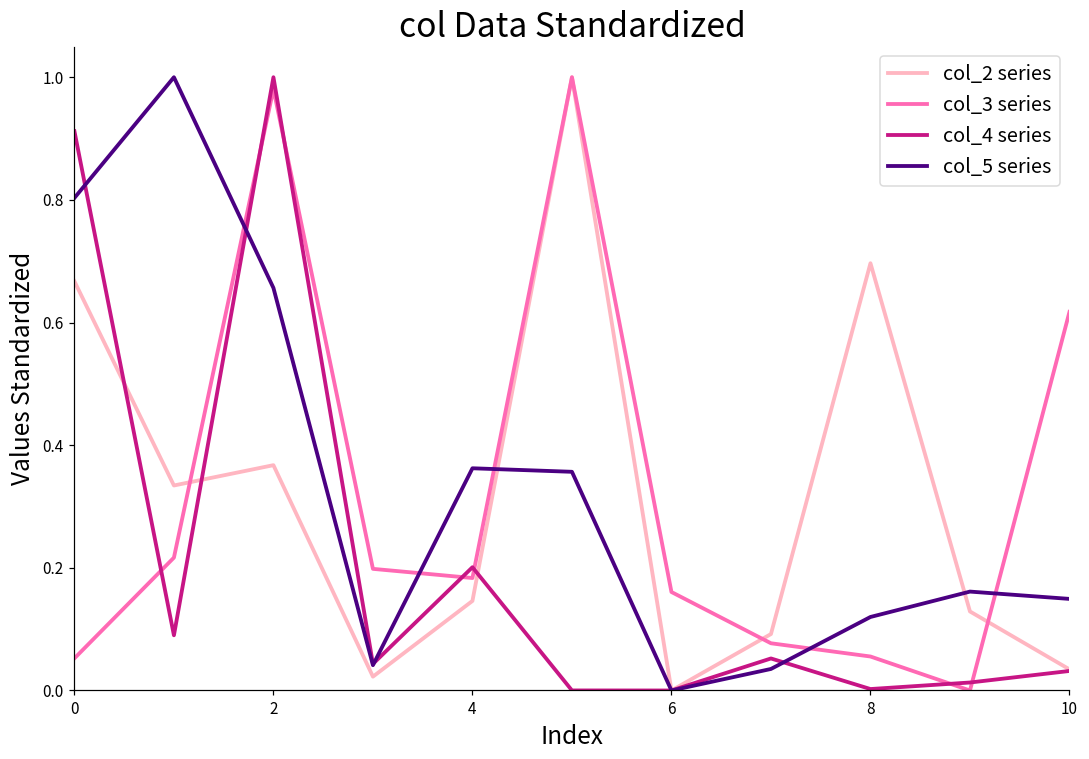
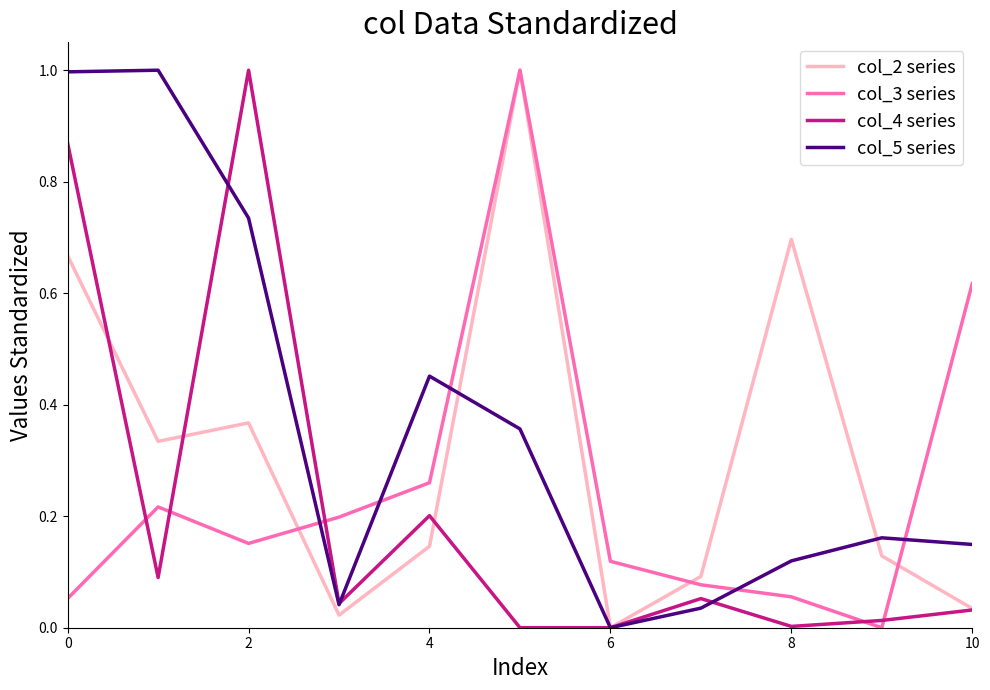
col_4 series, 0: 0.91 -> 0.87
col_5 series, 0: 0.80 -> 1.00
col_3 series, 2: 0.98 -> 0.15
col_5 series, 2: 0.66 -> 0.73
col_3 series, 4: 0.18 -> 0.26
col_5 series, 4: 0.36 -> 0.45
col_3 series, 6: 0.16 -> 0.12
